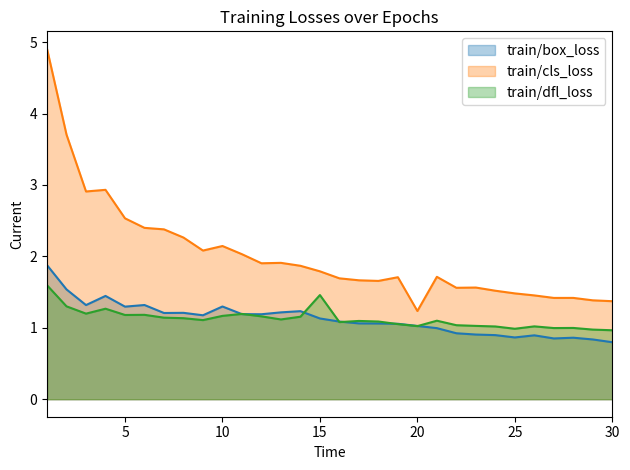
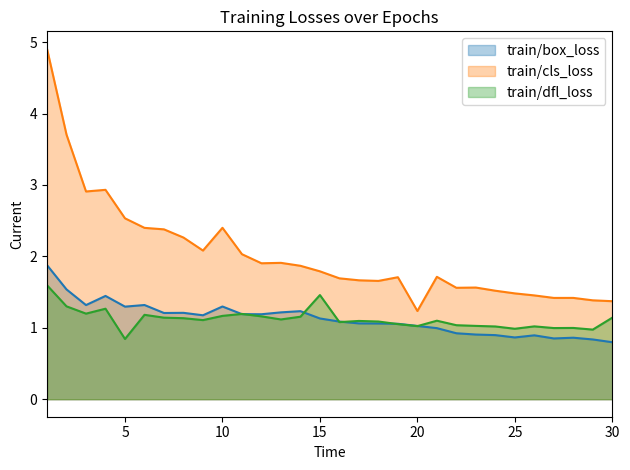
train/dfl_loss, 5: 1.2 -> 0.8
train/cls_loss, 10: 2.1 -> 2.4
train/dfl_loss, 30: 1.0 -> 1.1
